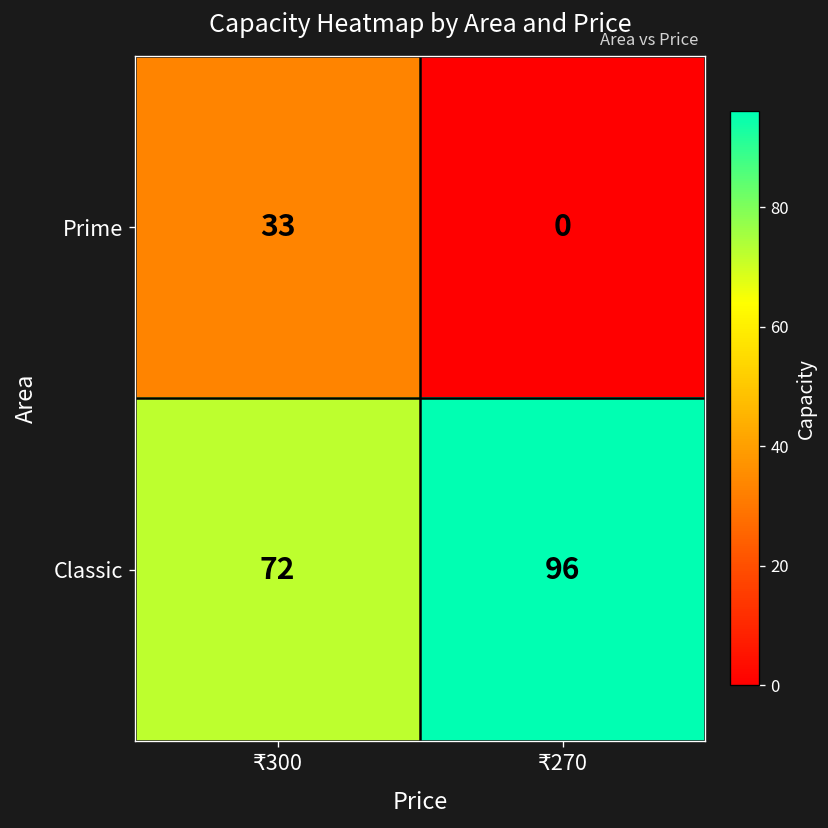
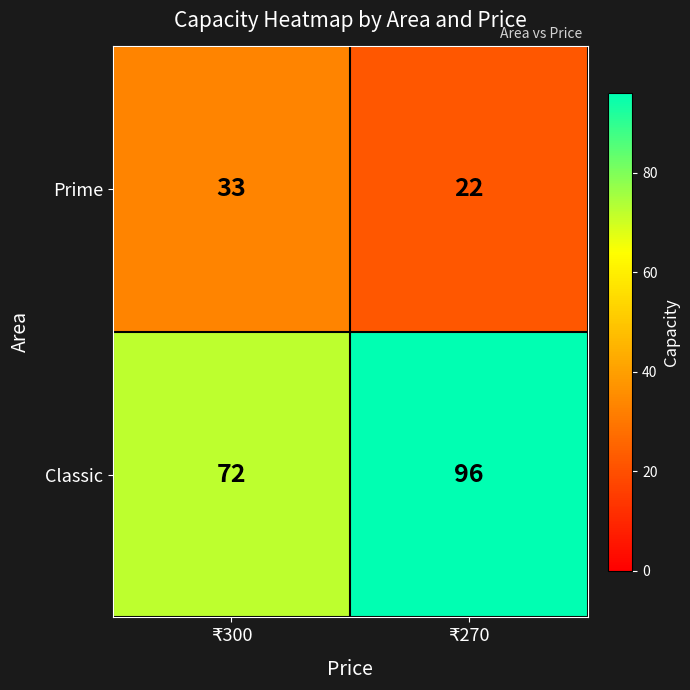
Prime, ₹270: 0 -> 22
